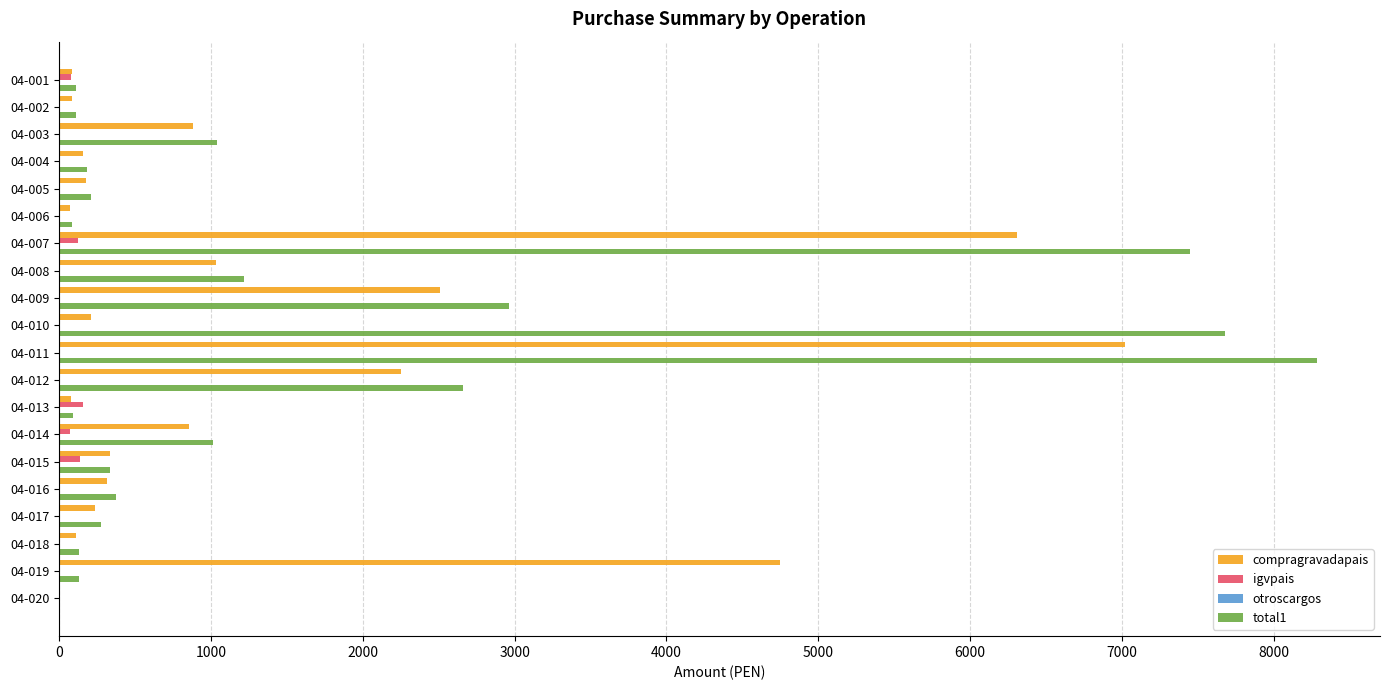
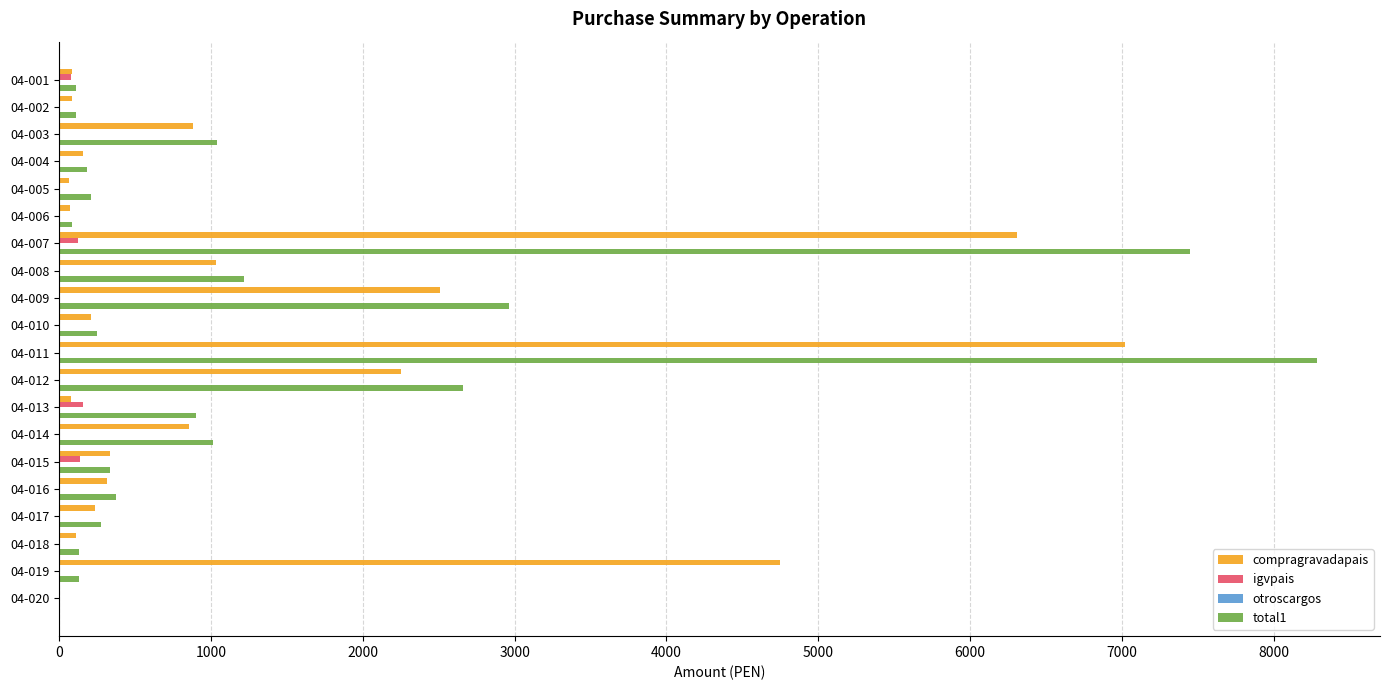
compragravadapais, 04-005: 180 -> 60
total1, 04-010: 7680 -> 250
total1, 04-013: 90 -> 900
igvpais, 04-014: 70 -> 0
